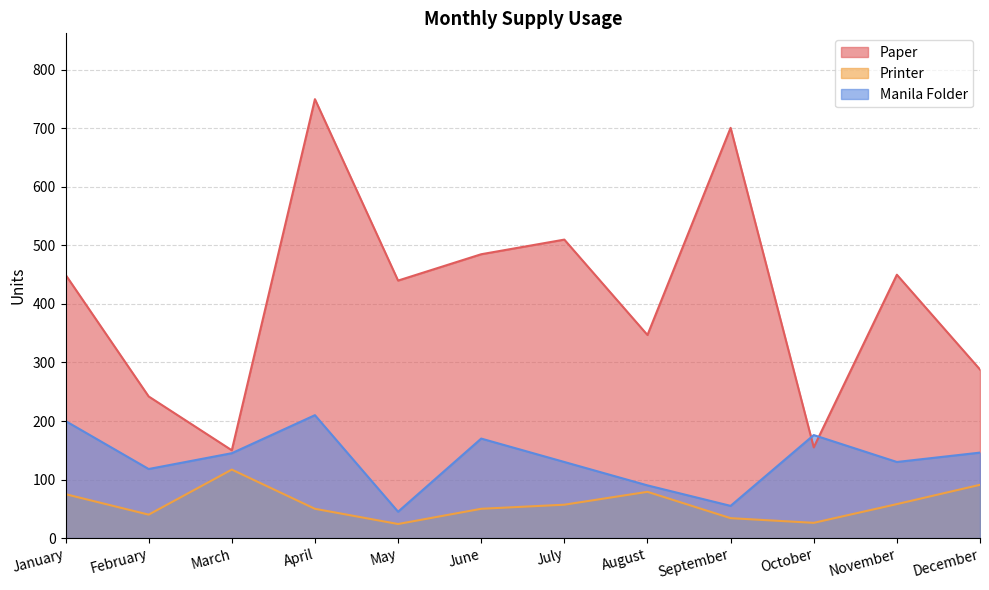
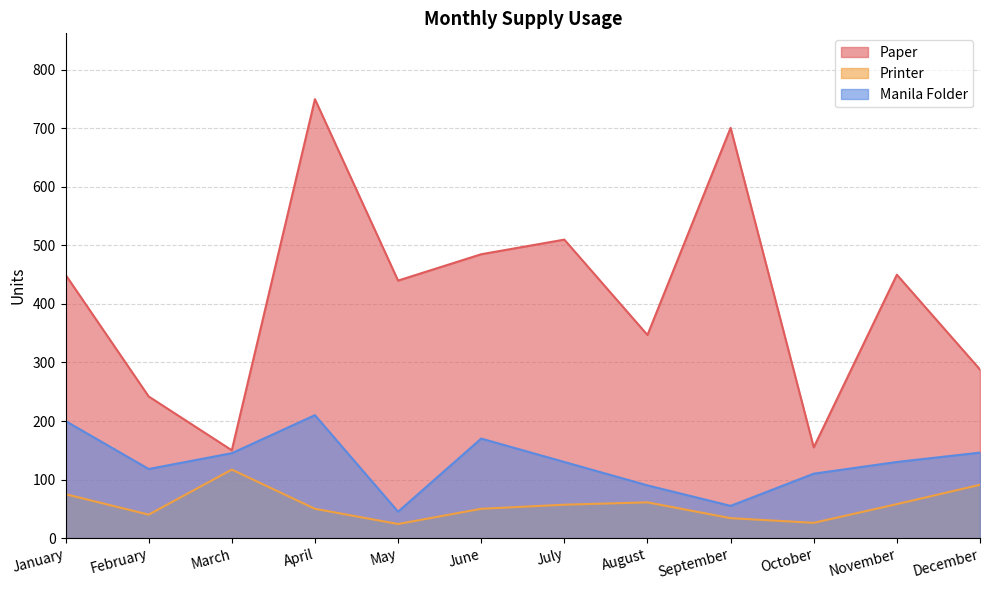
Printer, August: 80 -> 60
Manila Folder, October: 180 -> 110
